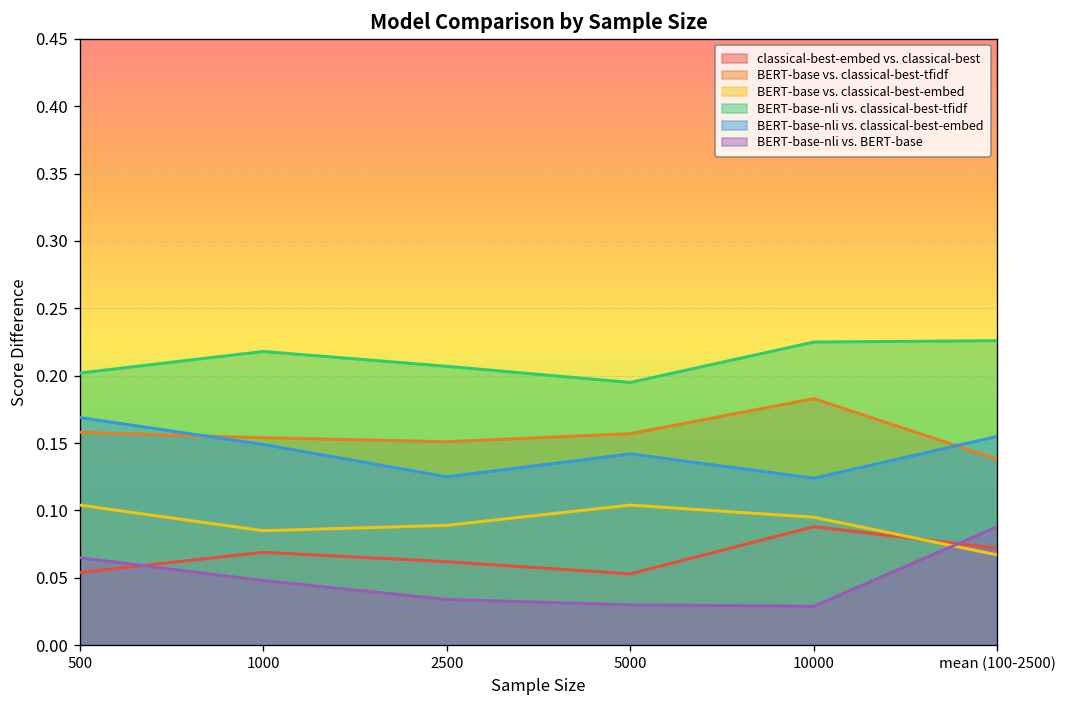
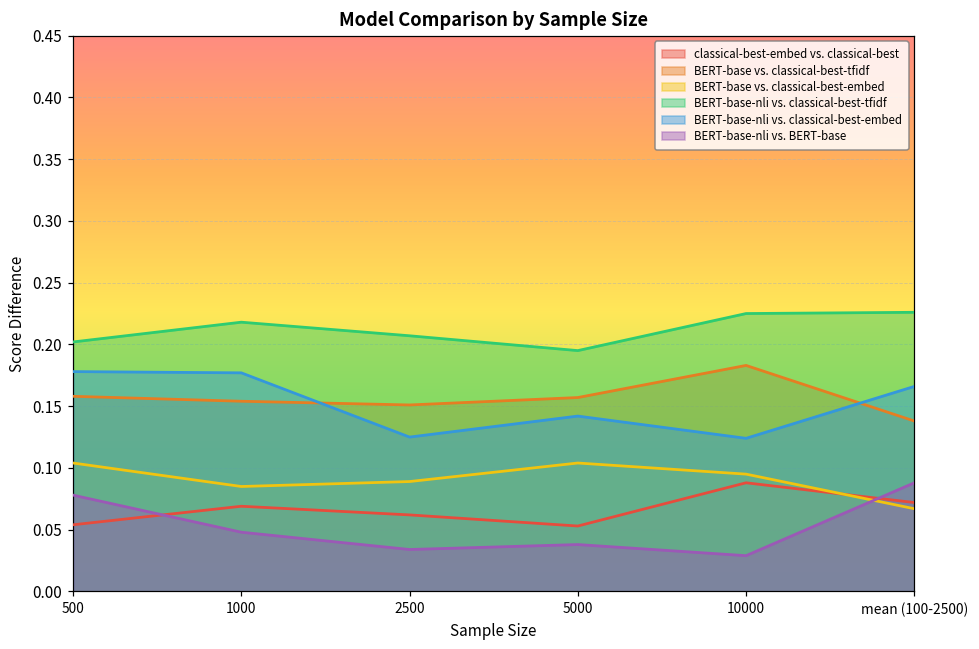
BERT-base-nli vs. classical-best-embed, 500: 0.169 -> 0.178
BERT-base-nli vs. BERT-base, 500: 0.065 -> 0.078
BERT-base-nli vs. classical-best-embed, 1000: 0.149 -> 0.177
BERT-base-nli vs. BERT-base, 5000: 0.030 -> 0.038
BERT-base-nli vs. classical-best-embed, mean (100-2500): 0.155 -> 0.166
